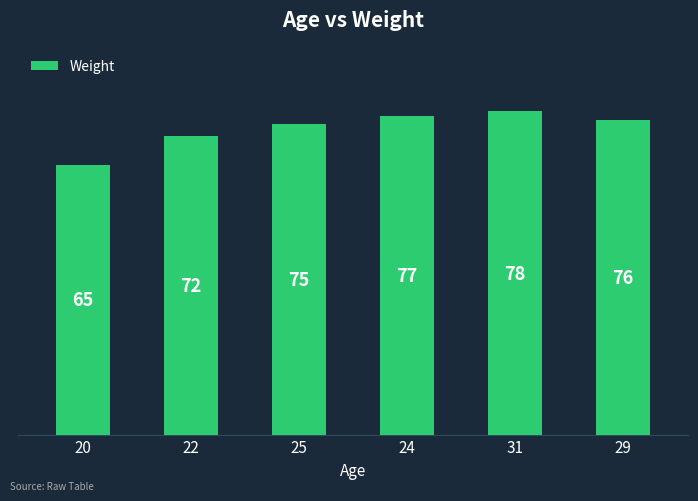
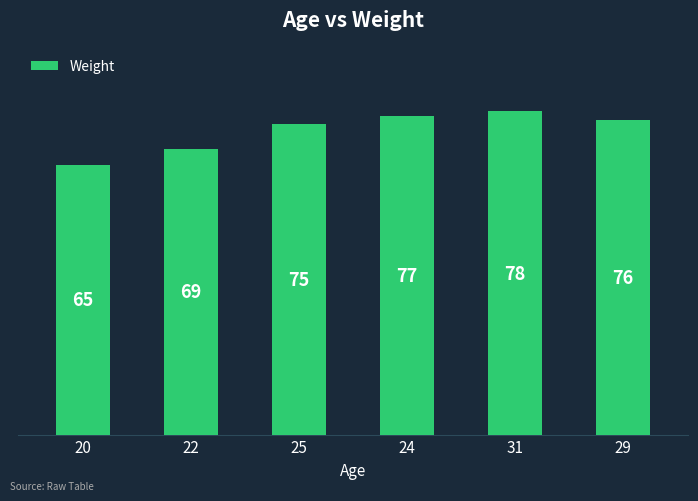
22: 72 -> 69
